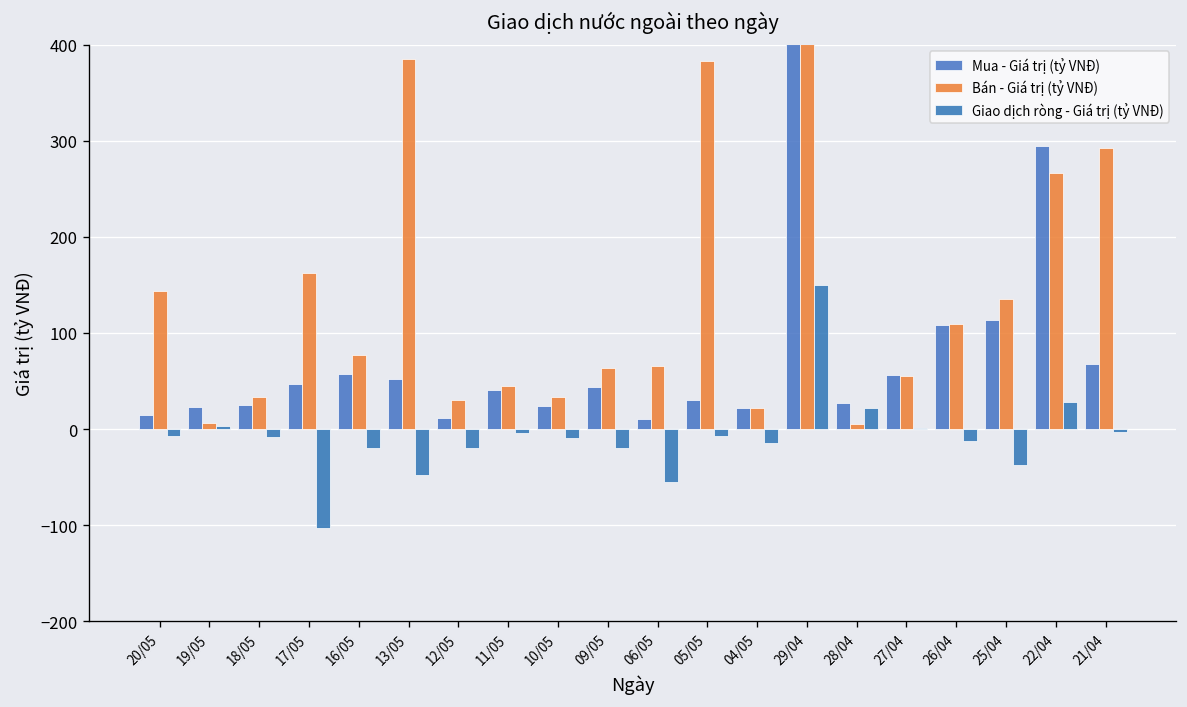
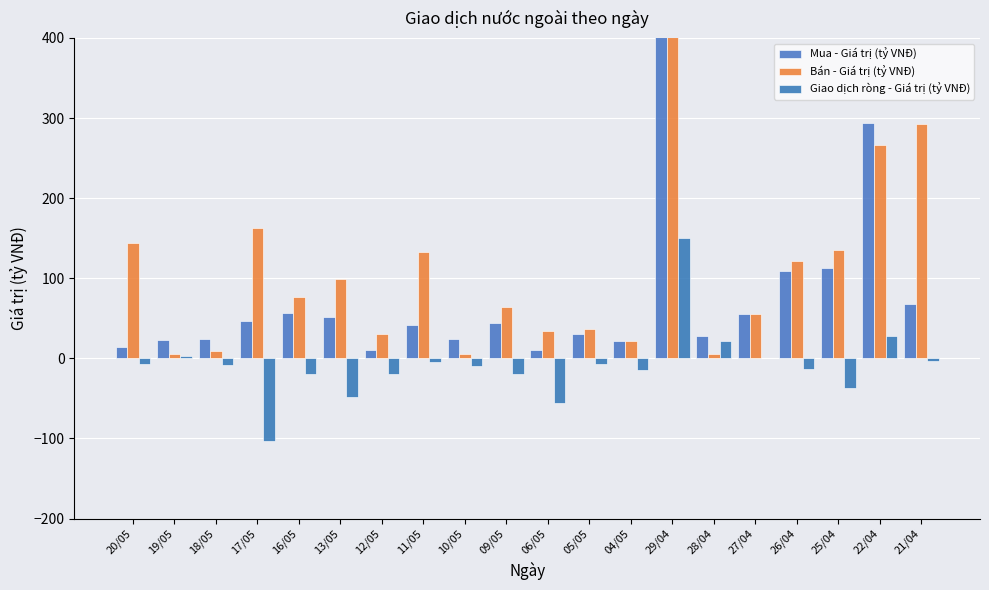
Bán - Giá trị (tỷ VNĐ), 18/05: 30 -> 10
Bán - Giá trị (tỷ VNĐ), 13/05: 390 -> 100
Bán - Giá trị (tỷ VNĐ), 11/05: 50 -> 130
Bán - Giá trị (tỷ VNĐ), 10/05: 30 -> 10
Bán - Giá trị (tỷ VNĐ), 06/05: 70 -> 30
Bán - Giá trị (tỷ VNĐ), 05/05: 380 -> 40
Bán - Giá trị (tỷ VNĐ), 26/04: 110 -> 120
